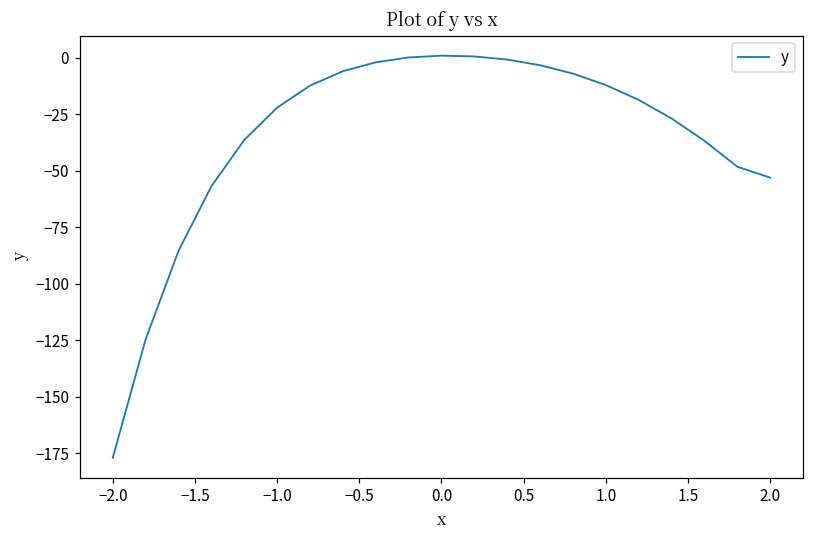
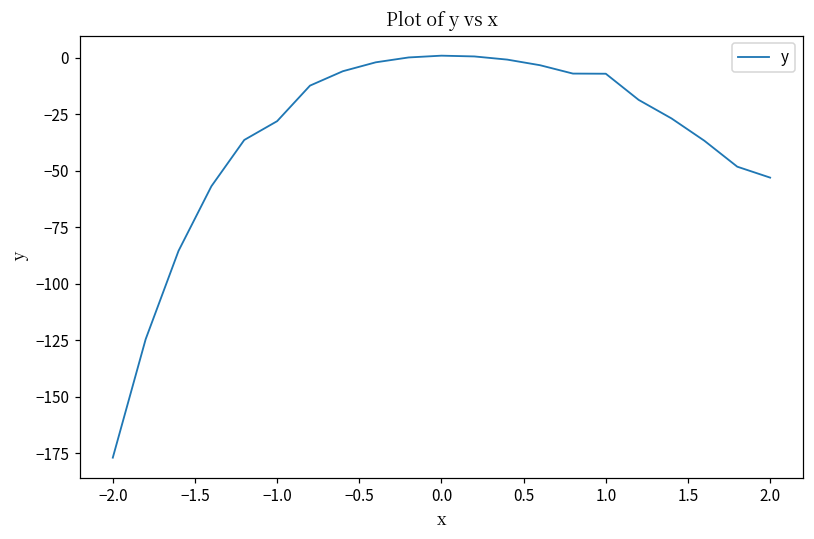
−1.0: -22 -> -28
1.0: -12 -> -7
